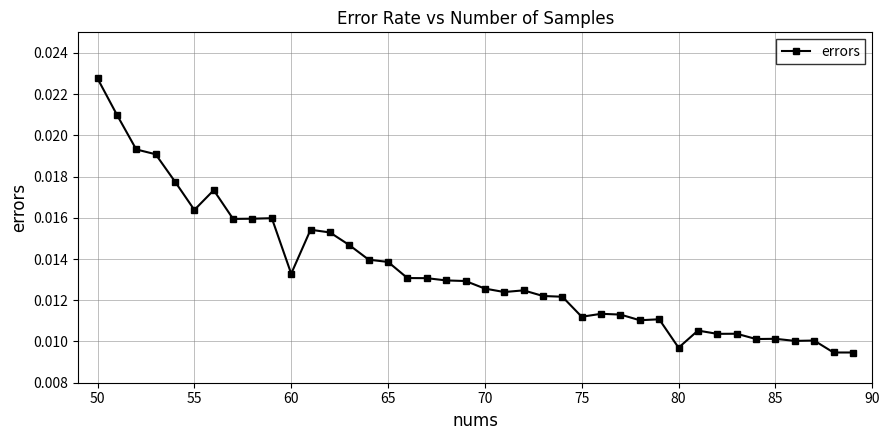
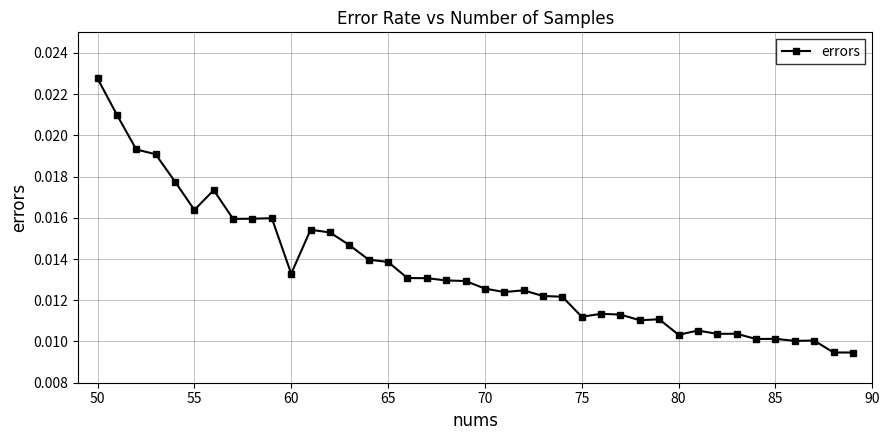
80: 0.0097 -> 0.0103
